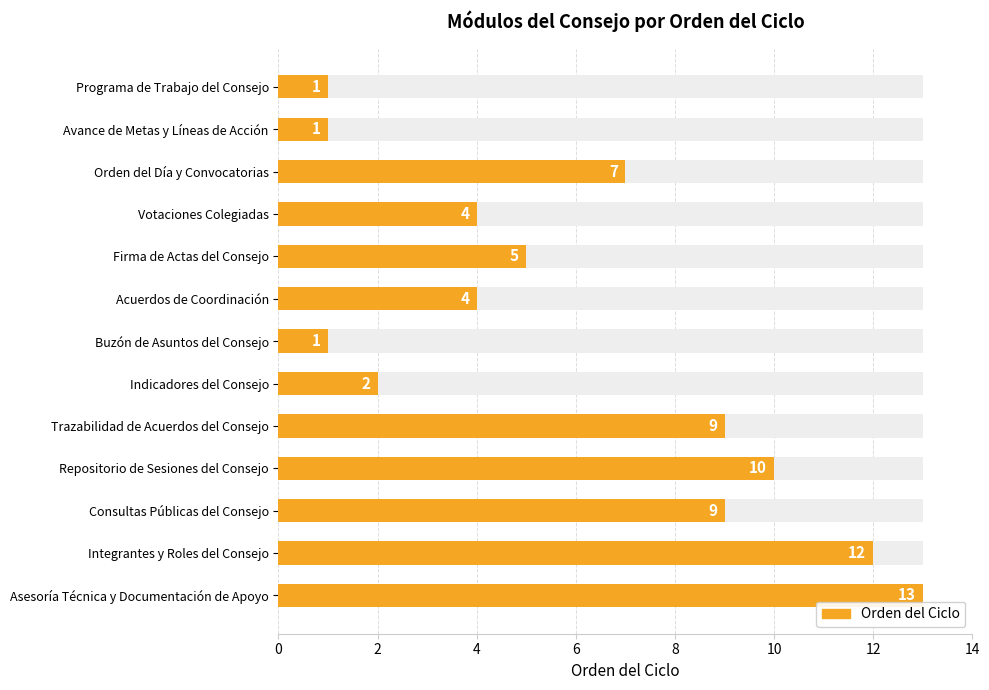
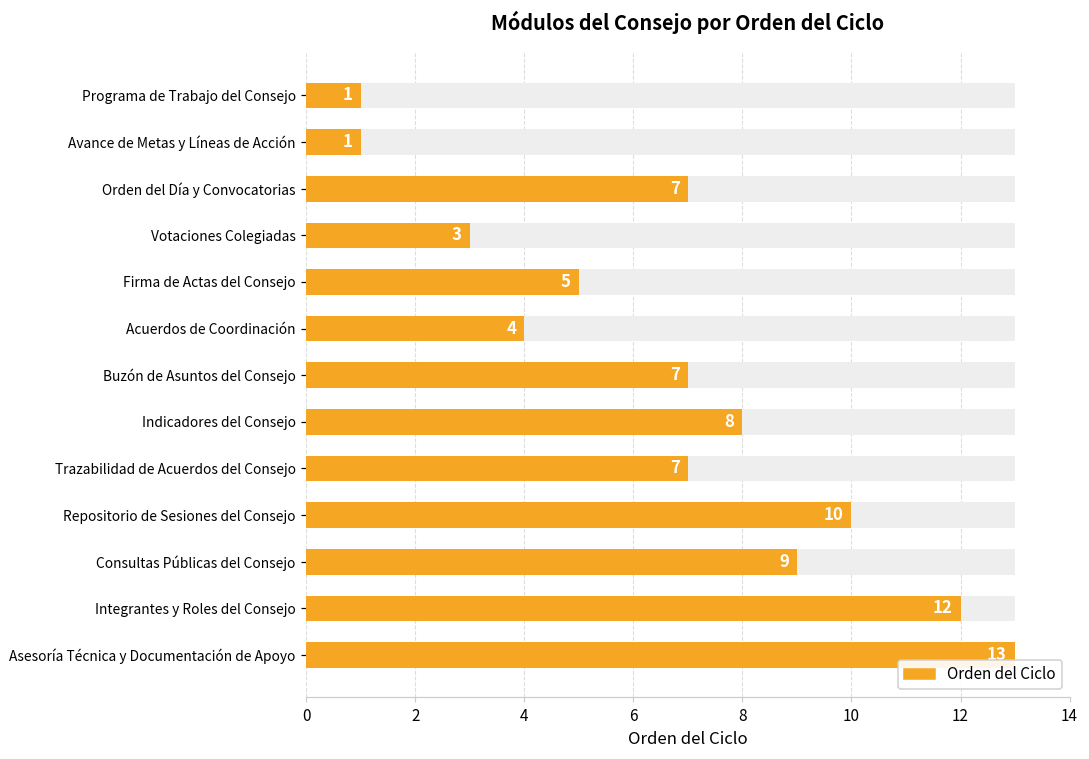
Orden del Ciclo, Votaciones Colegiadas: 4 -> 3
Orden del Ciclo, Buzón de Asuntos del Consejo: 1 -> 7
Orden del Ciclo, Indicadores del Consejo: 2 -> 8
Orden del Ciclo, Trazabilidad de Acuerdos del Consejo: 9 -> 7
